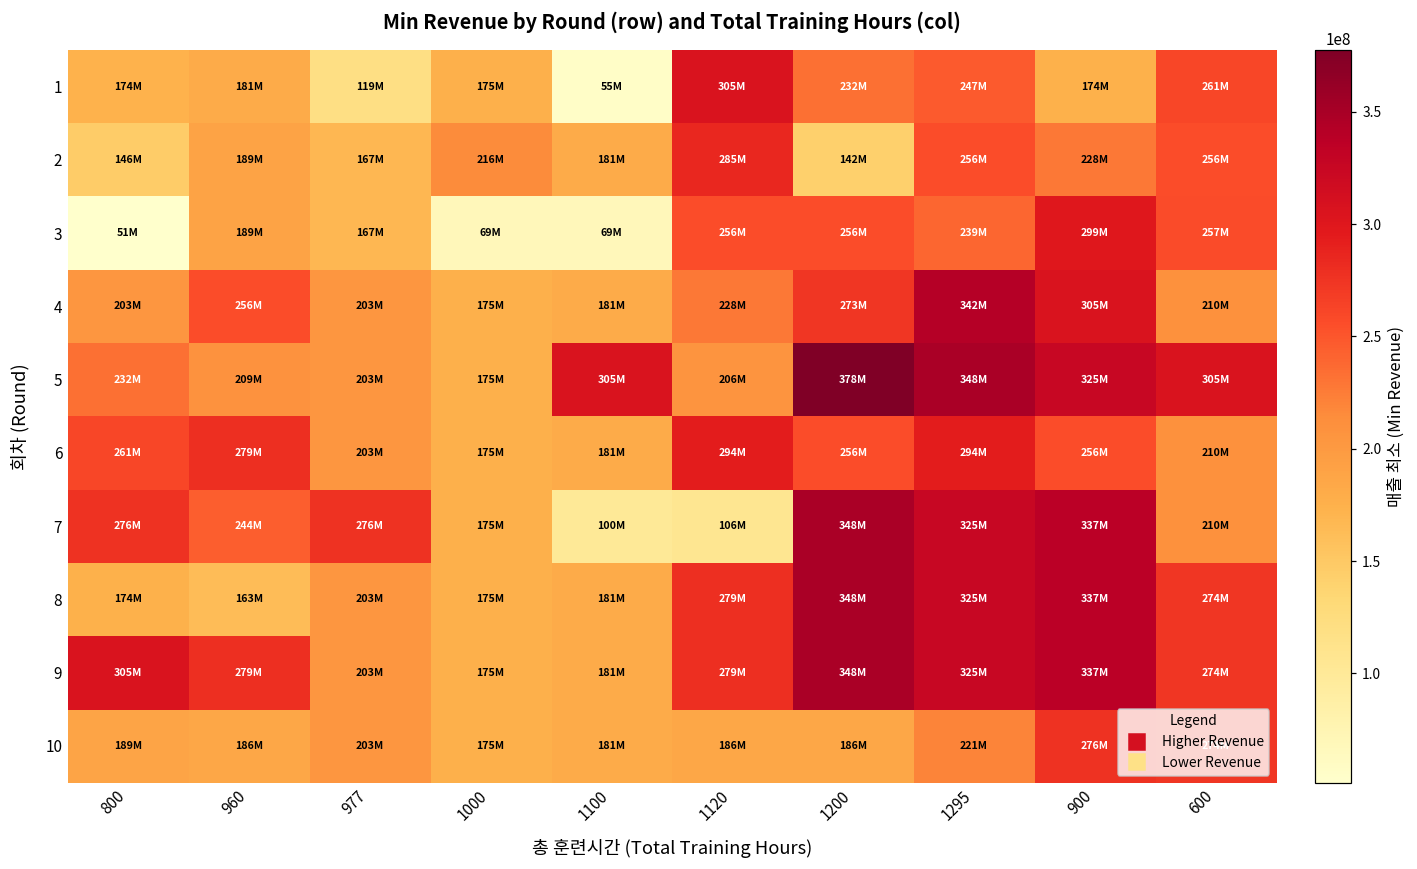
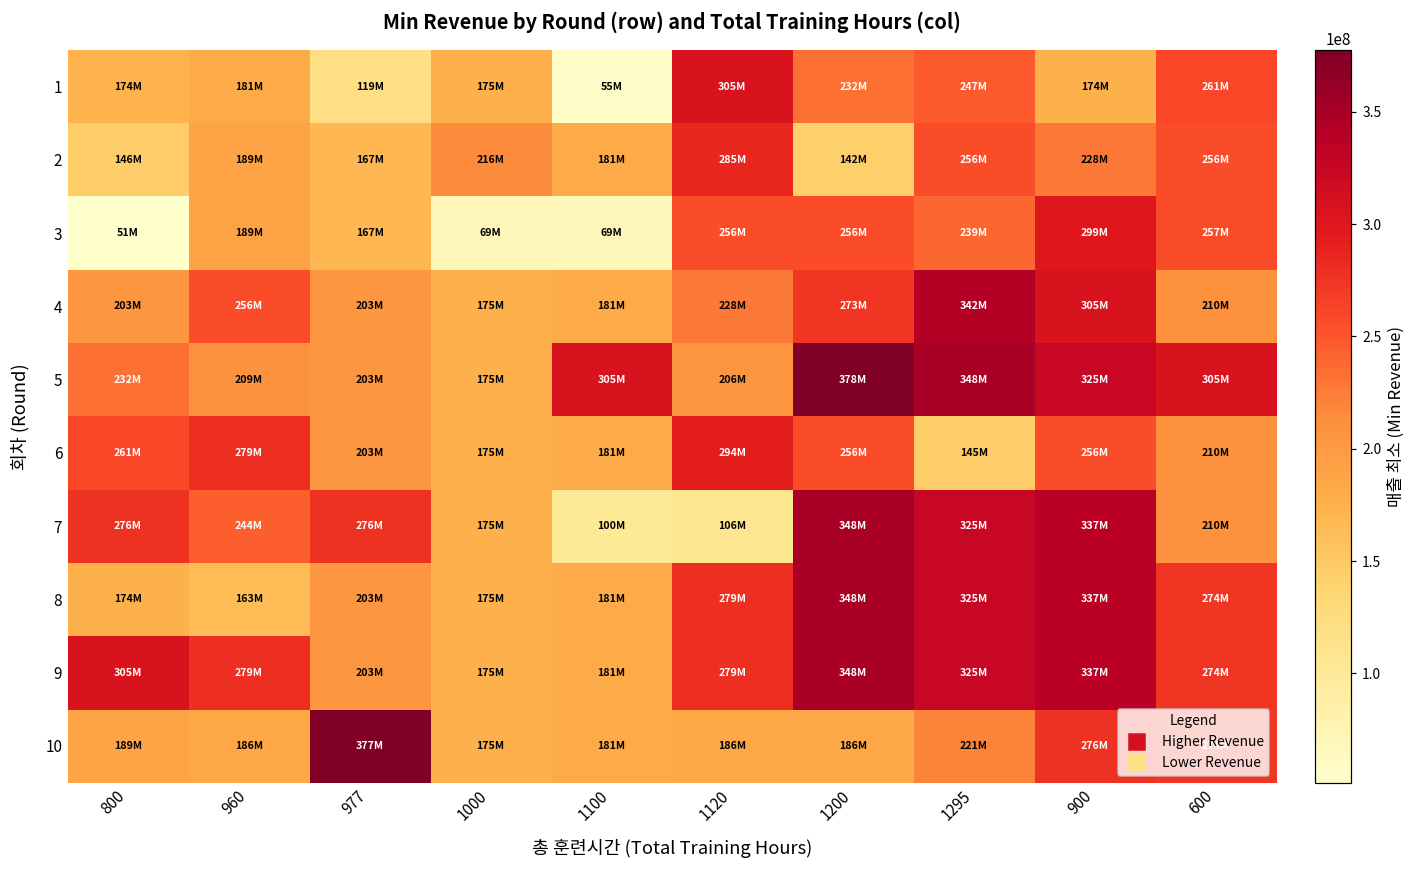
6, 1295: 294M -> 145M
10, 977: 203M -> 377M
